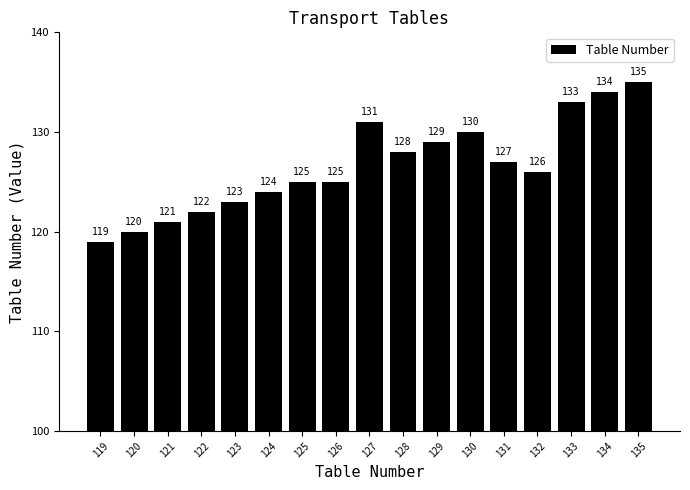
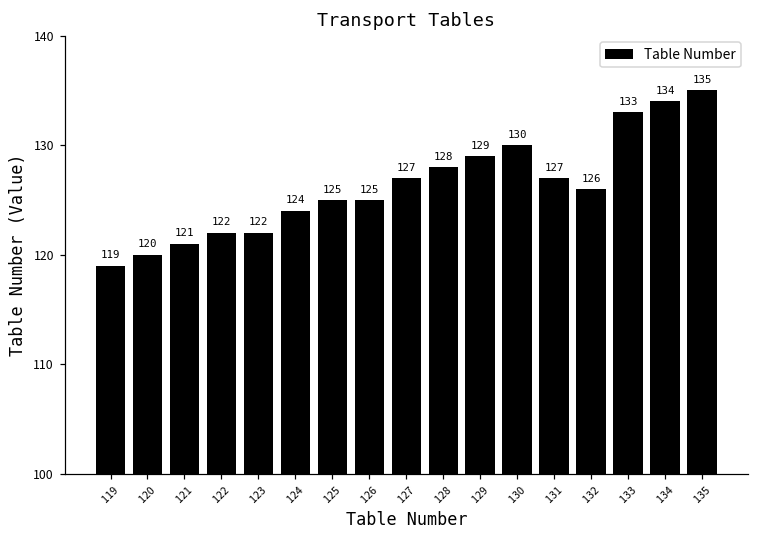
123: 123 -> 122
127: 131 -> 127
